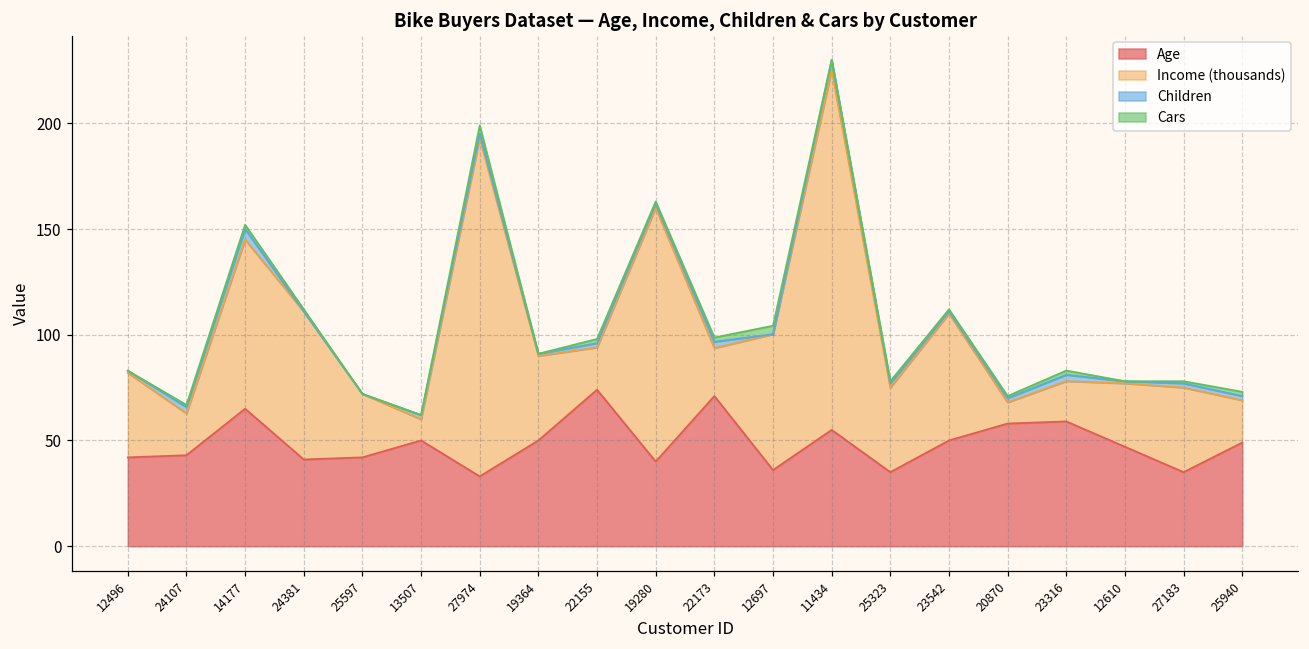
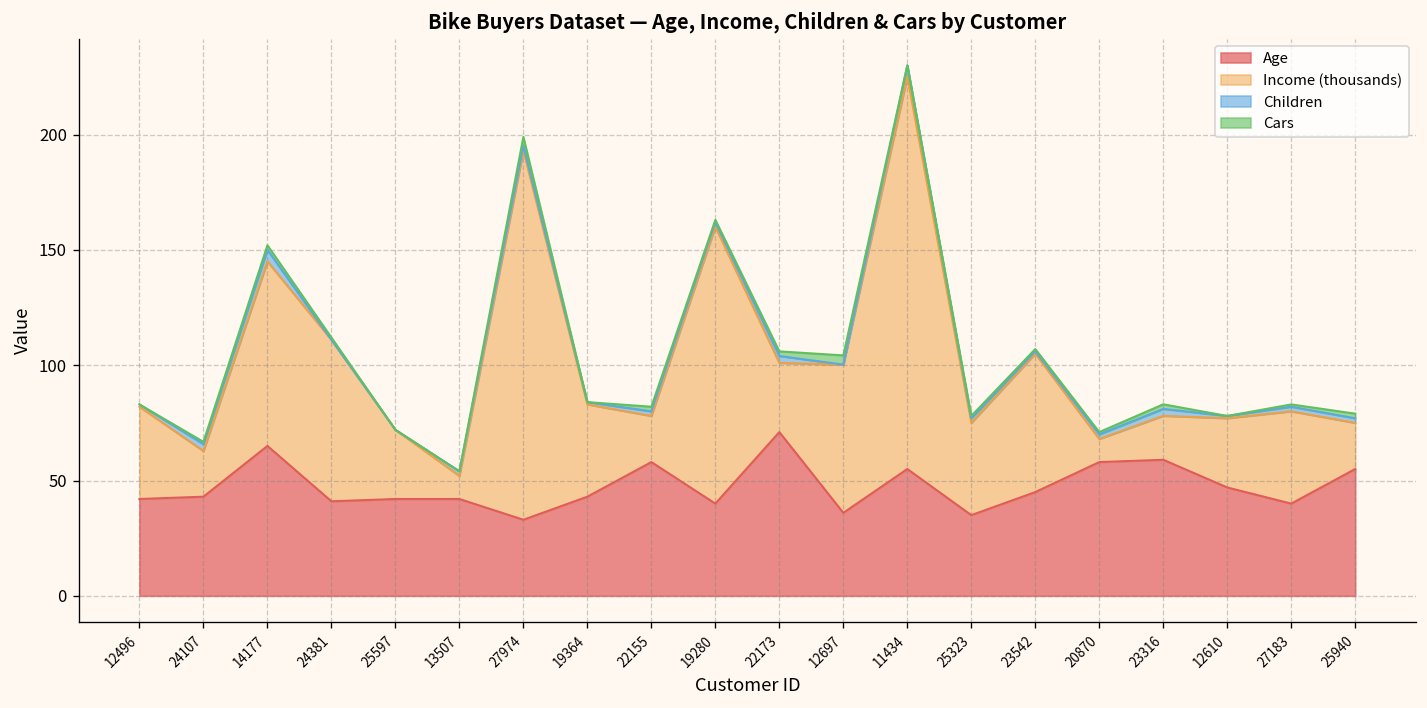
Age, 13507: 50 -> 42
Age, 19364: 50 -> 43
Age, 22155: 74 -> 58
Income (thousands), 22173: 23 -> 30
Age, 23542: 50 -> 45
Age, 27183: 35 -> 40
Age, 25940: 49 -> 55
